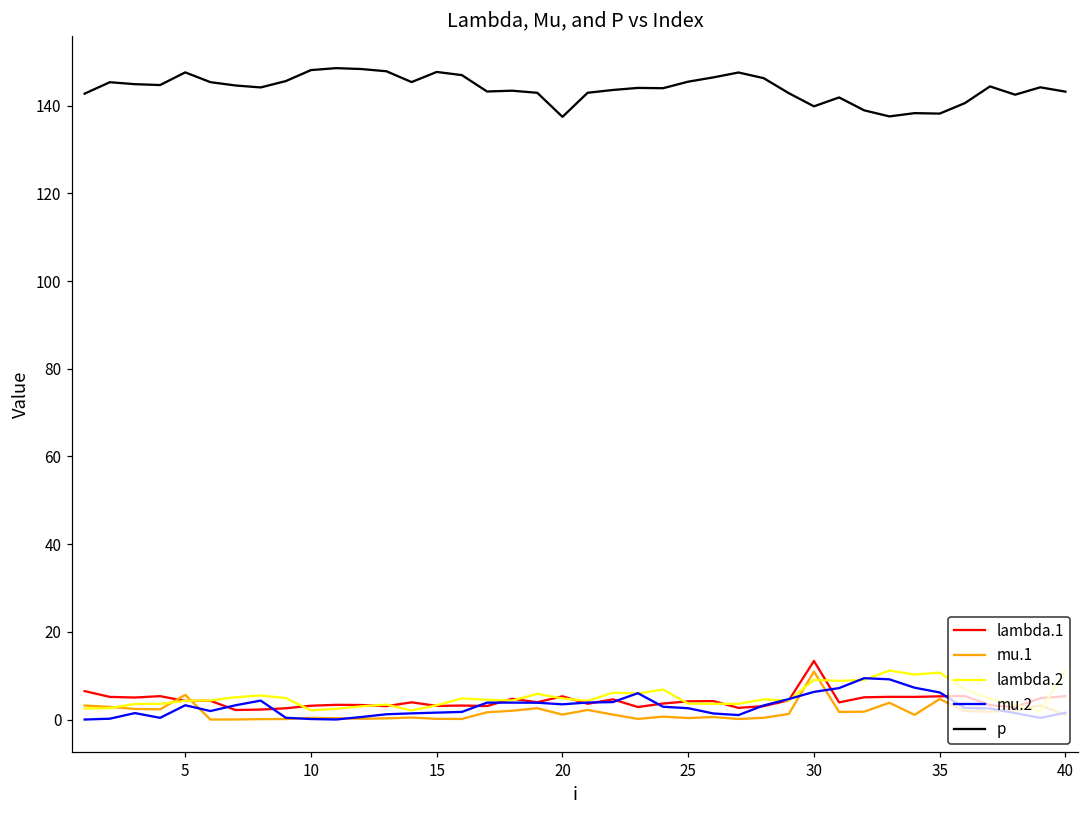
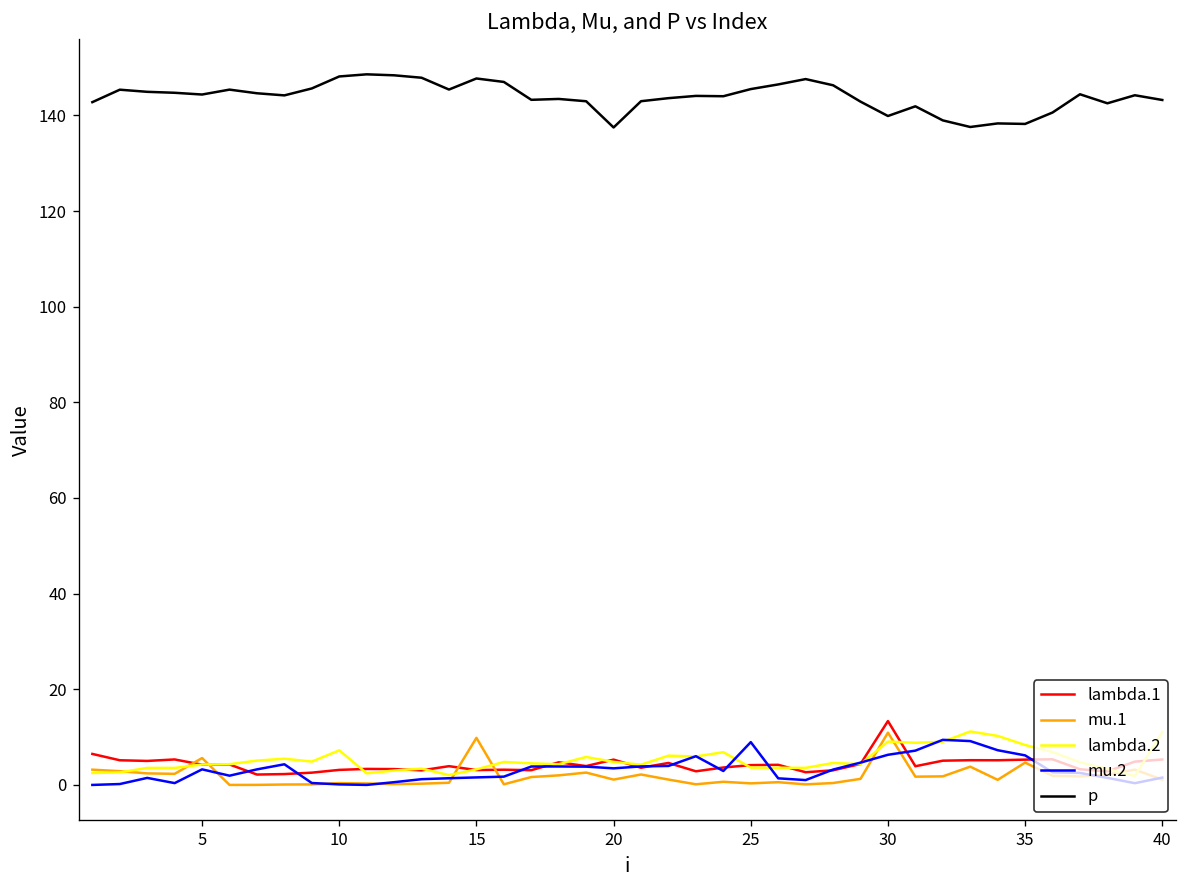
p, 5: 148 -> 144
lambda.2, 10: 2 -> 7
mu.1, 15: 0 -> 10
mu.2, 25: 3 -> 9
lambda.2, 35: 11 -> 8
